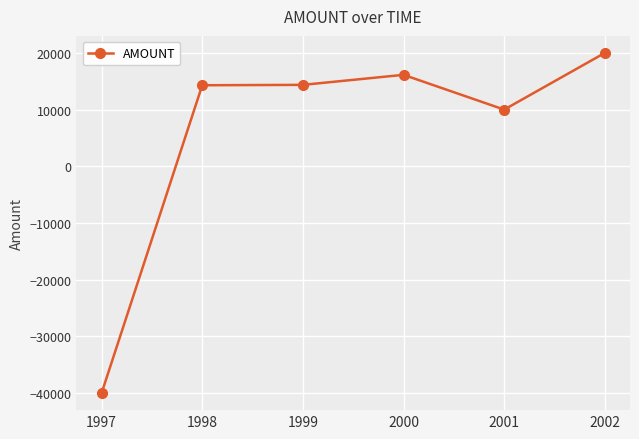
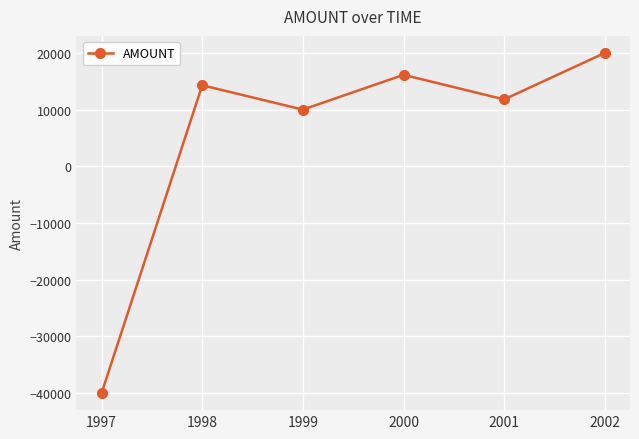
1999: 14000 -> 10000
2001: 10000 -> 12000
